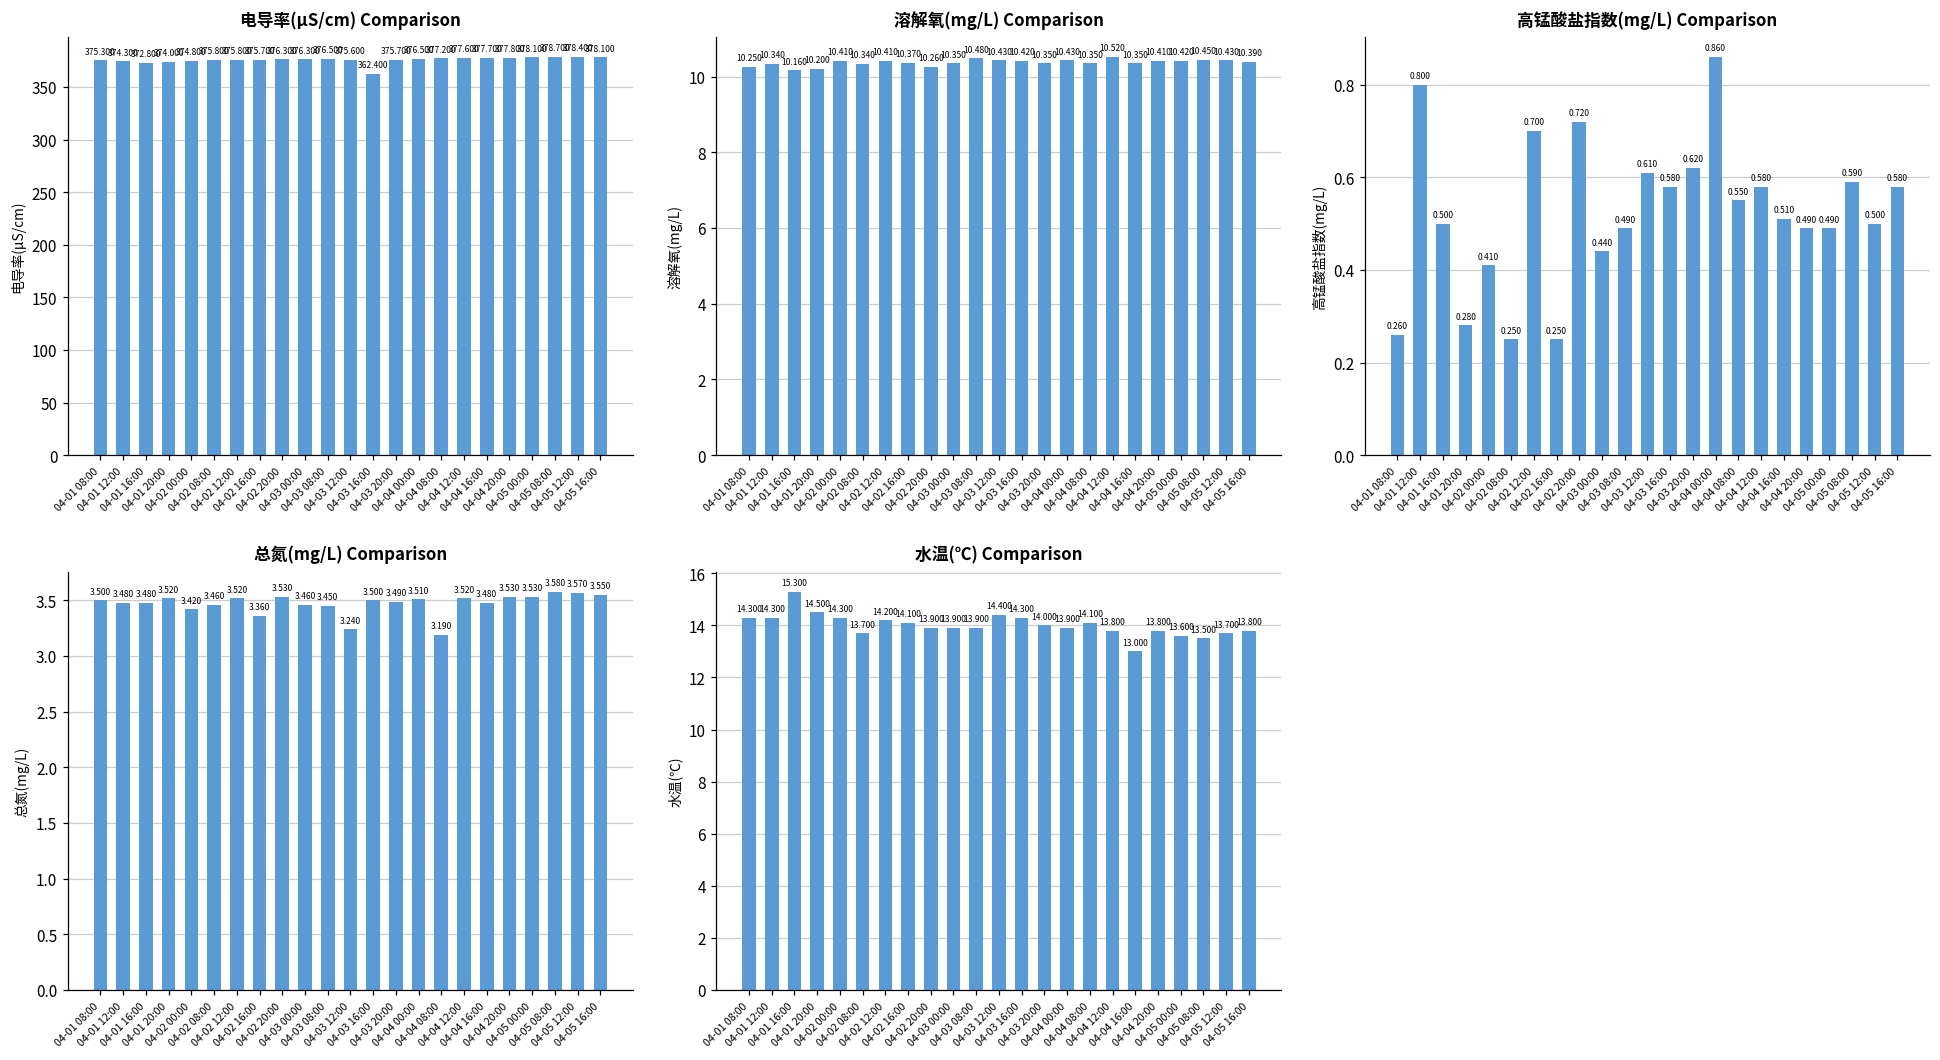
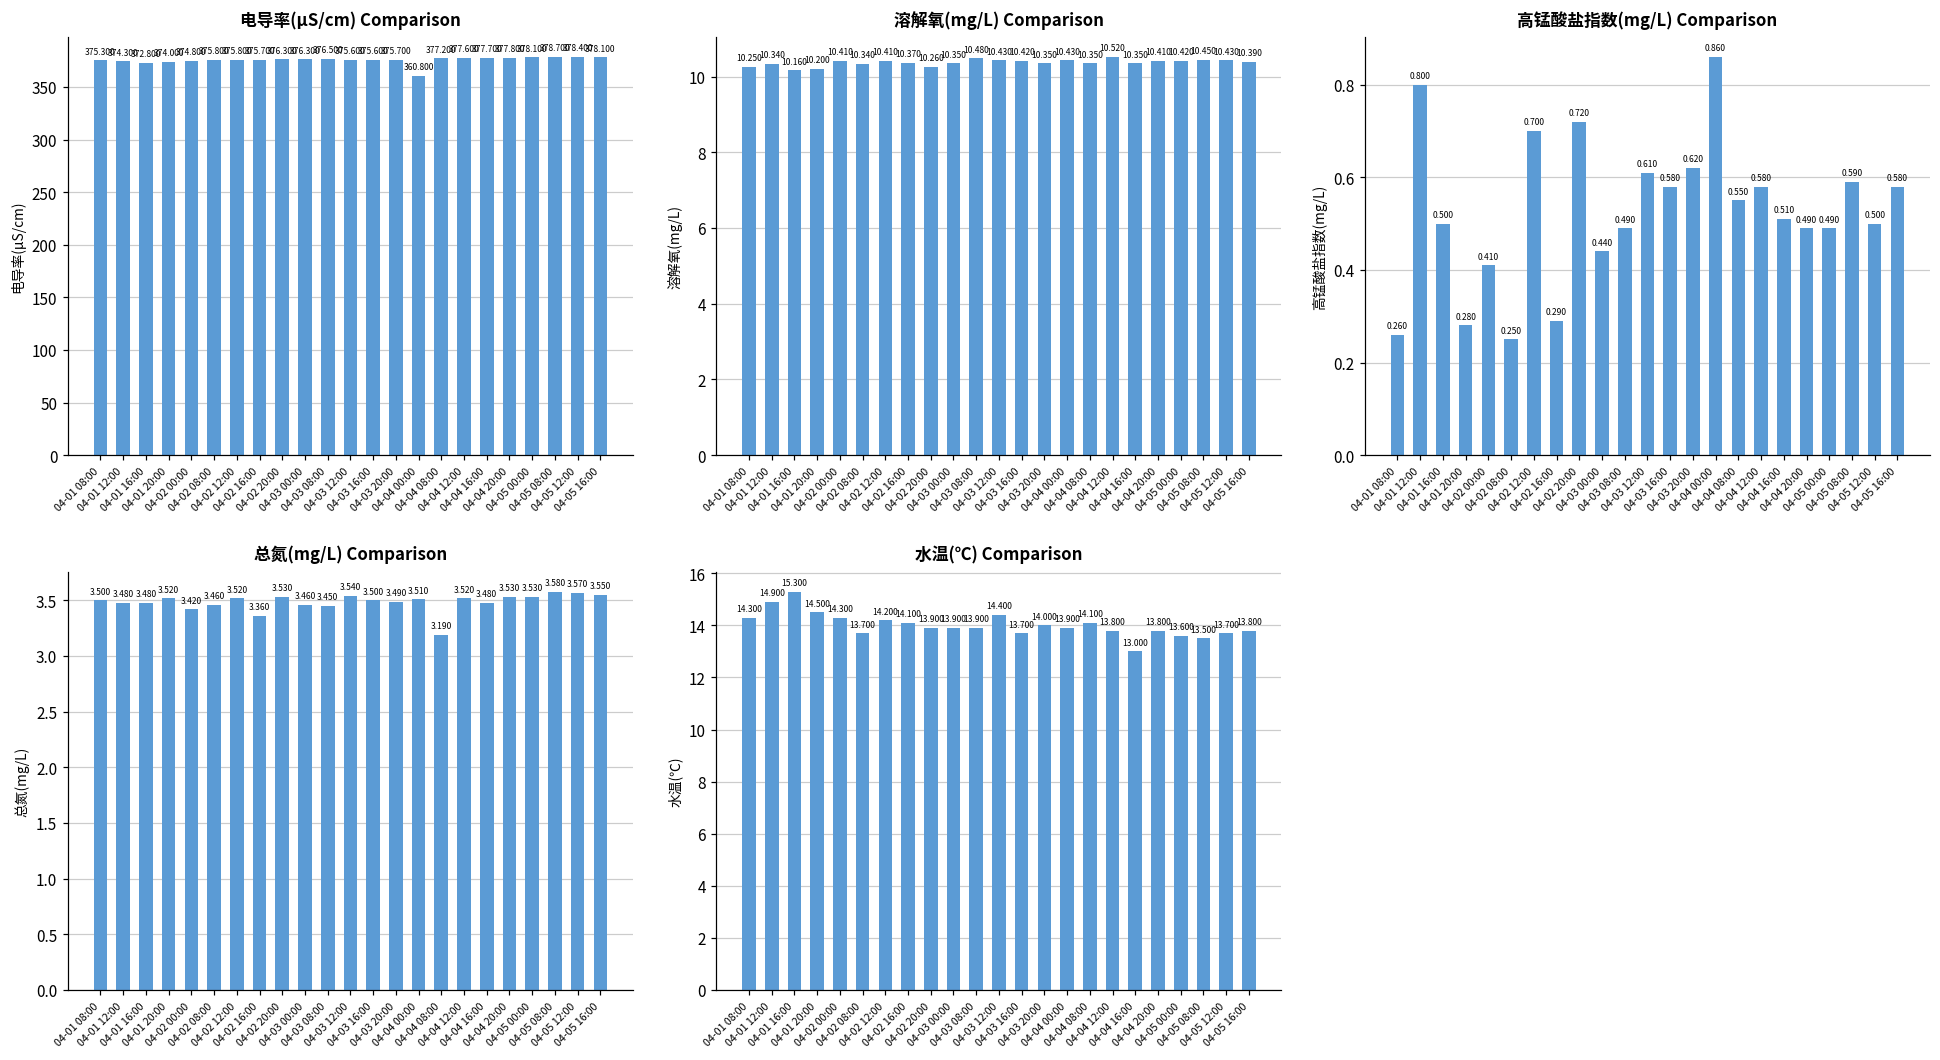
电导率(μS/cm) Comparison, 04-03 16:00: 362.400 -> 375.600
电导率(μS/cm) Comparison, 04-04 00:00: 376.500 -> 360.800
高锰酸盐指数(mg/L) Comparison, 04-02 16:00: 0.250 -> 0.290
总氮(mg/L) Comparison, 04-03 12:00: 3.240 -> 3.540
水温(℃) Comparison, 04-01 12:00: 14.300 -> 14.900
水温(℃) Comparison, 04-03 16:00: 14.300 -> 13.700
